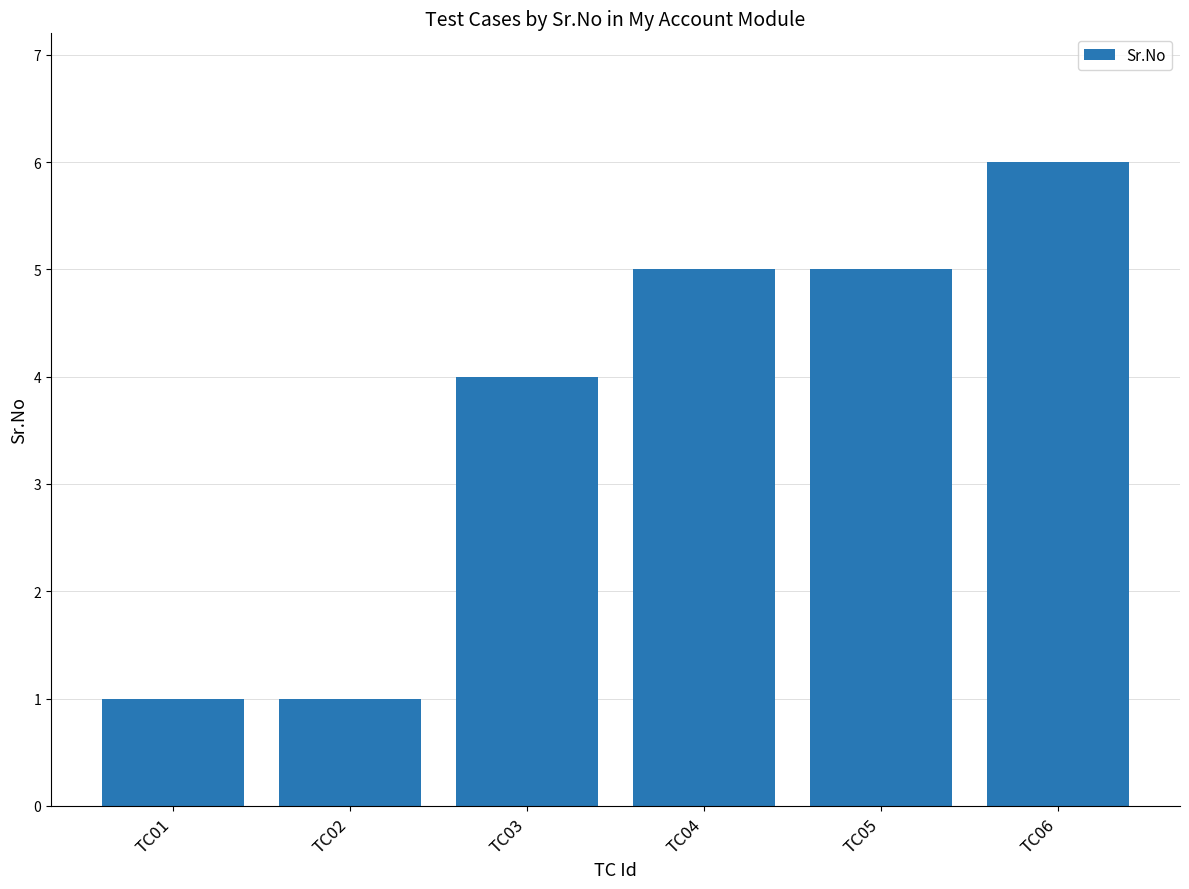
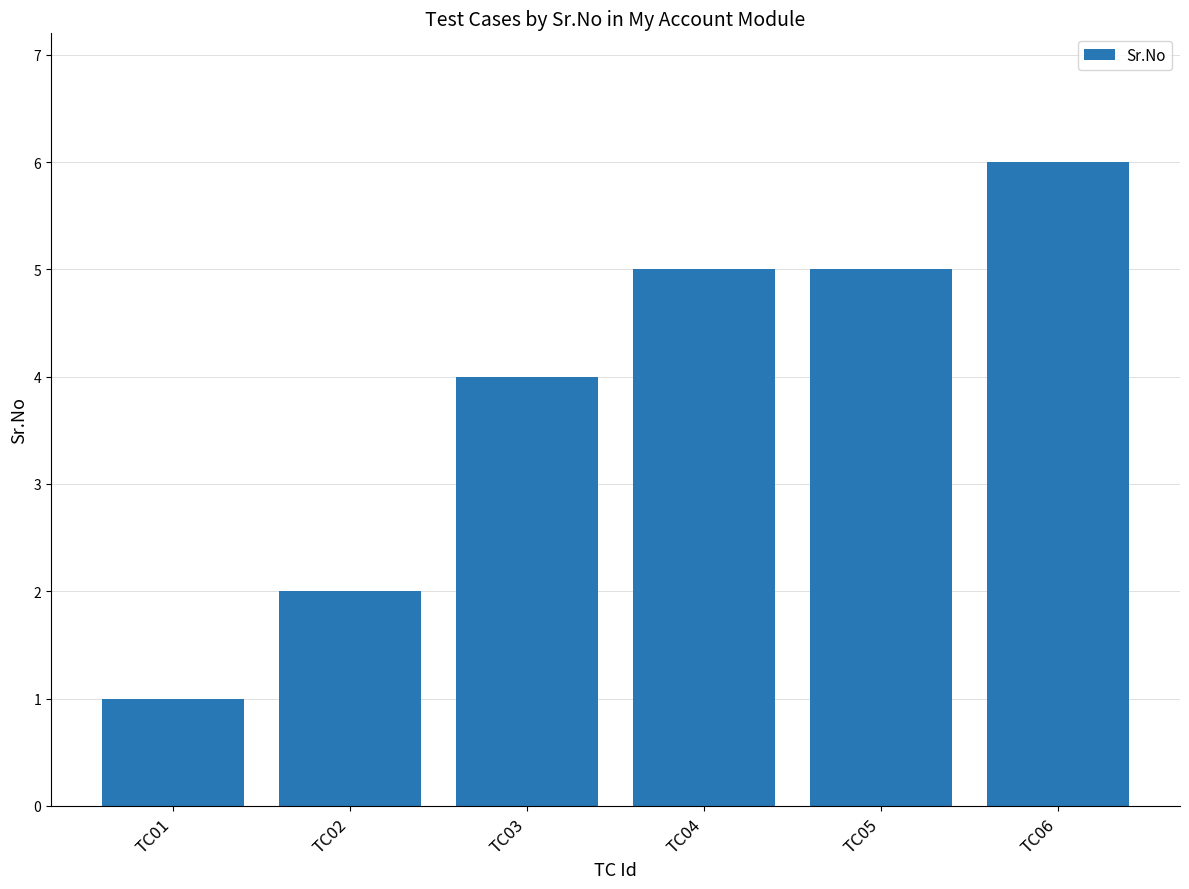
TC02: 1 -> 2
